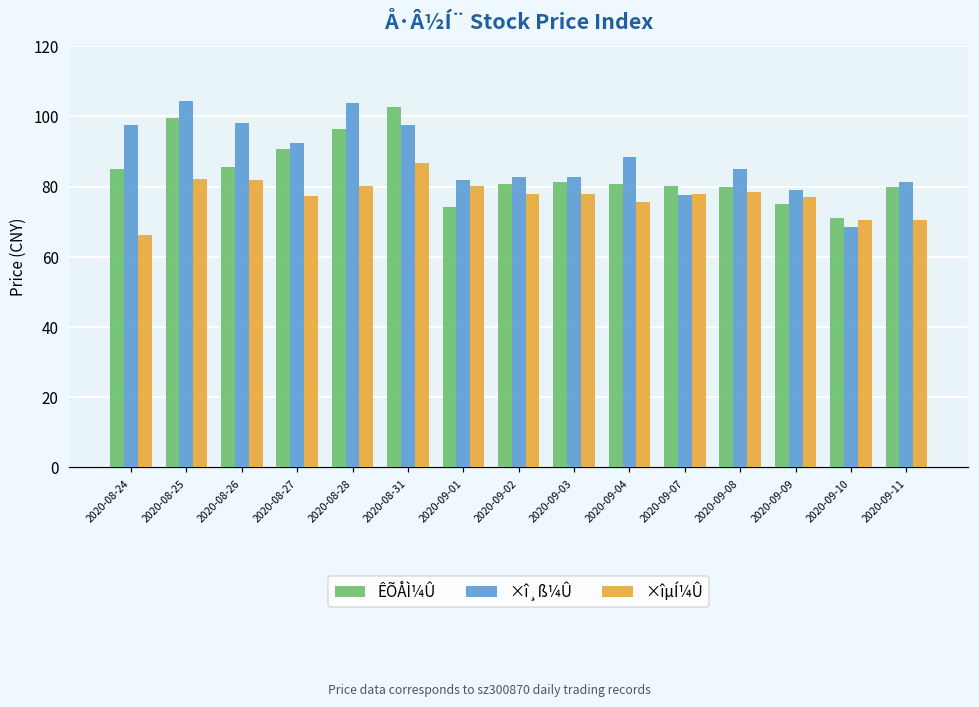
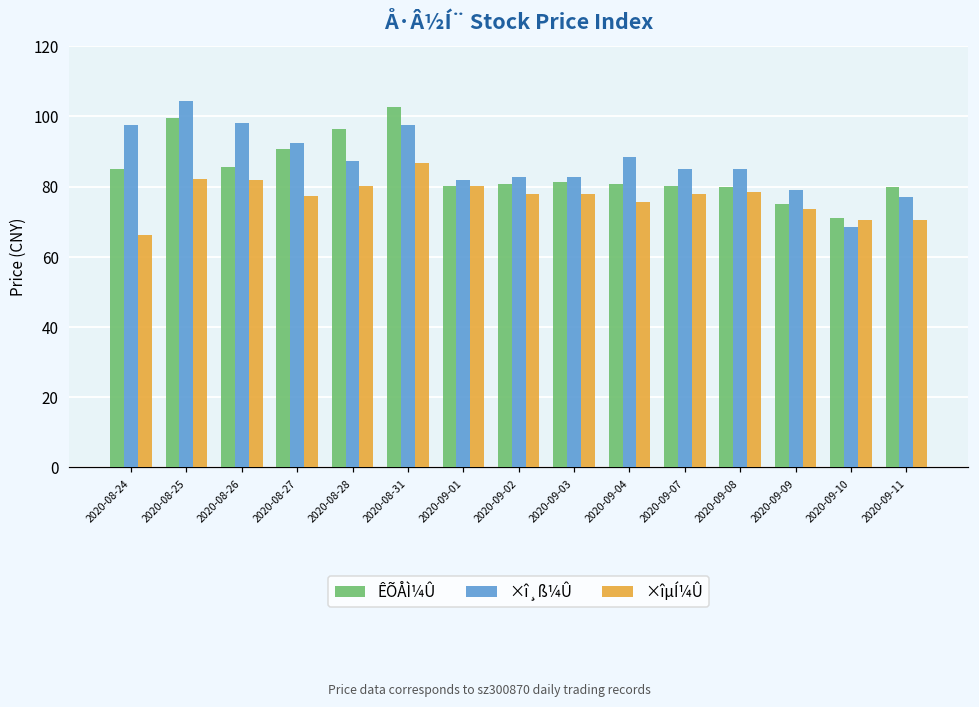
×î¸ß¼Û, 2020-08-28: 104 -> 87
ÊÕÅÌ¼Û, 2020-09-01: 74 -> 80
×î¸ß¼Û, 2020-09-07: 78 -> 85
×îµÍ¼Û, 2020-09-09: 77 -> 74
×î¸ß¼Û, 2020-09-11: 81 -> 77
